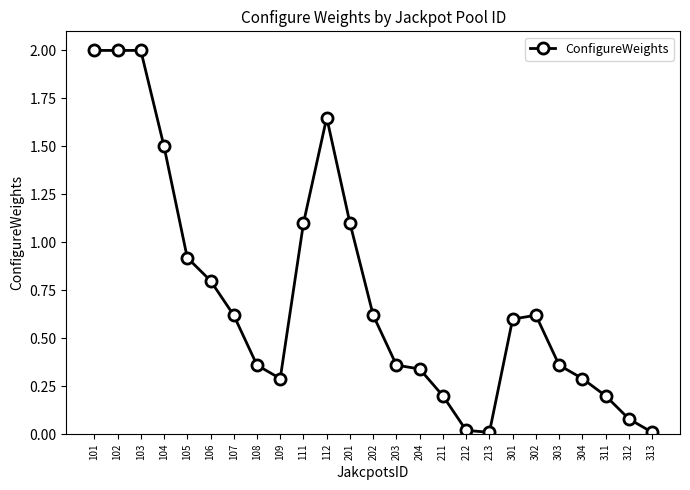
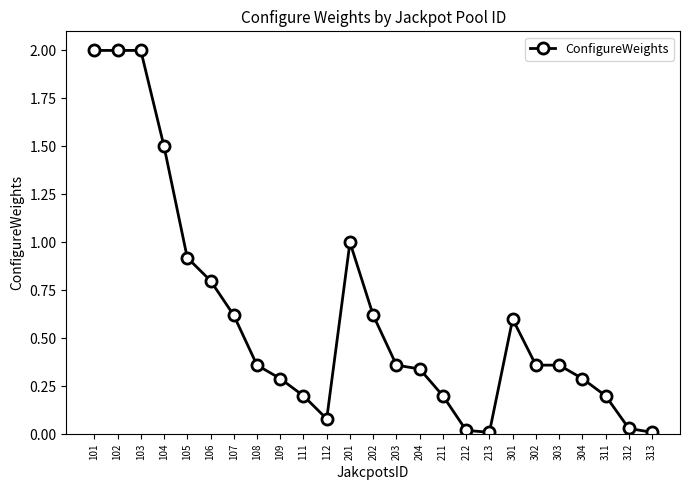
111: 1.1 -> 0.2
112: 1.65 -> 0.08
201: 1.1 -> 1.0
302: 0.62 -> 0.36
312: 0.08 -> 0.03
